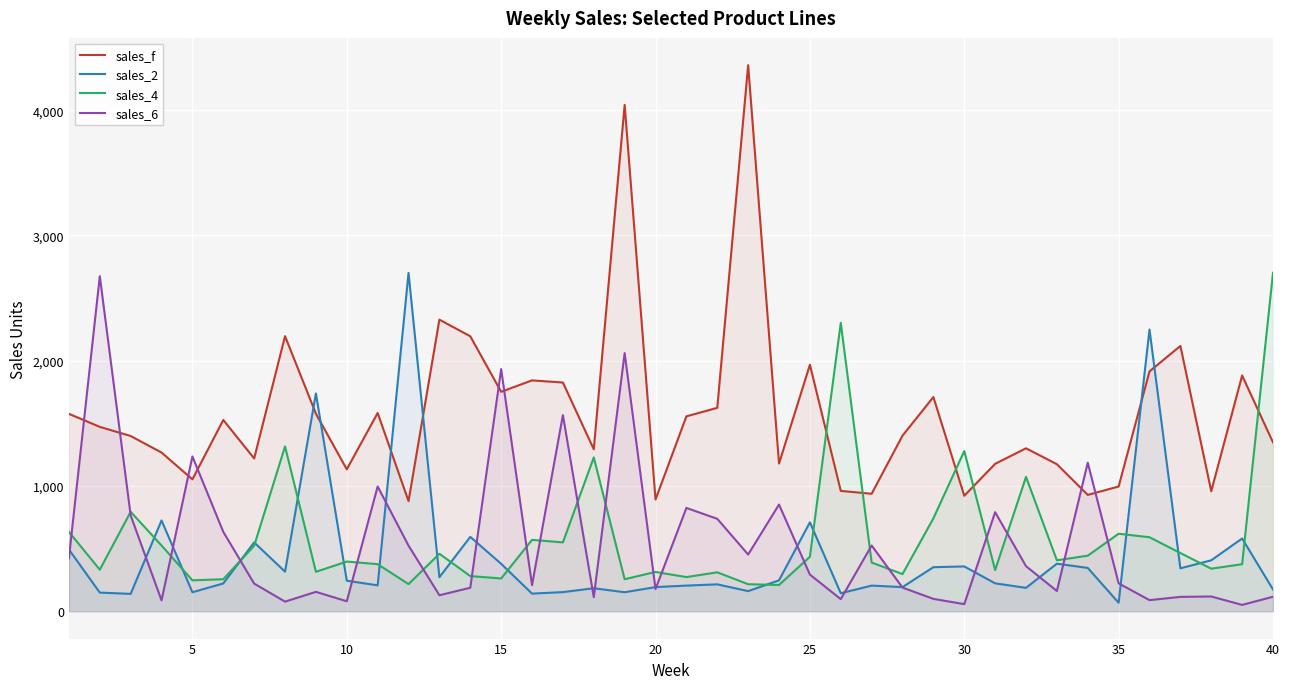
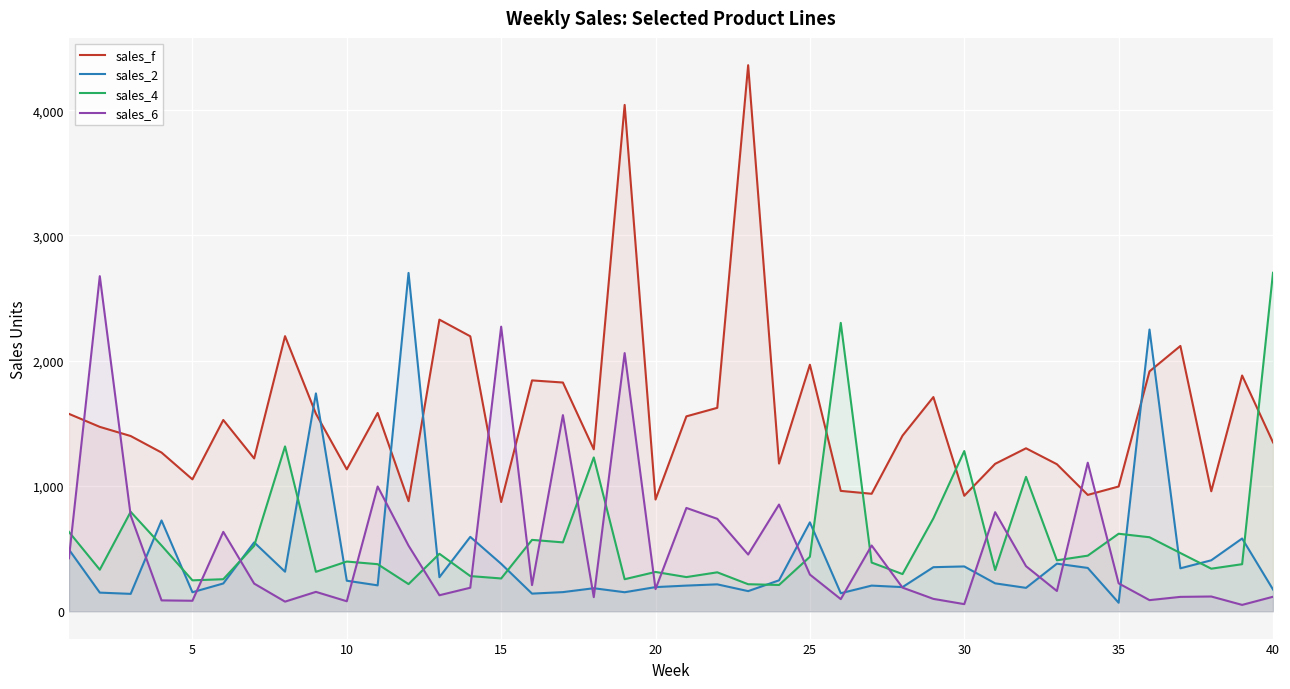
sales_6, 5: 1,240 -> 80
sales_f, 15: 1,750 -> 870
sales_6, 15: 1,930 -> 2,270
